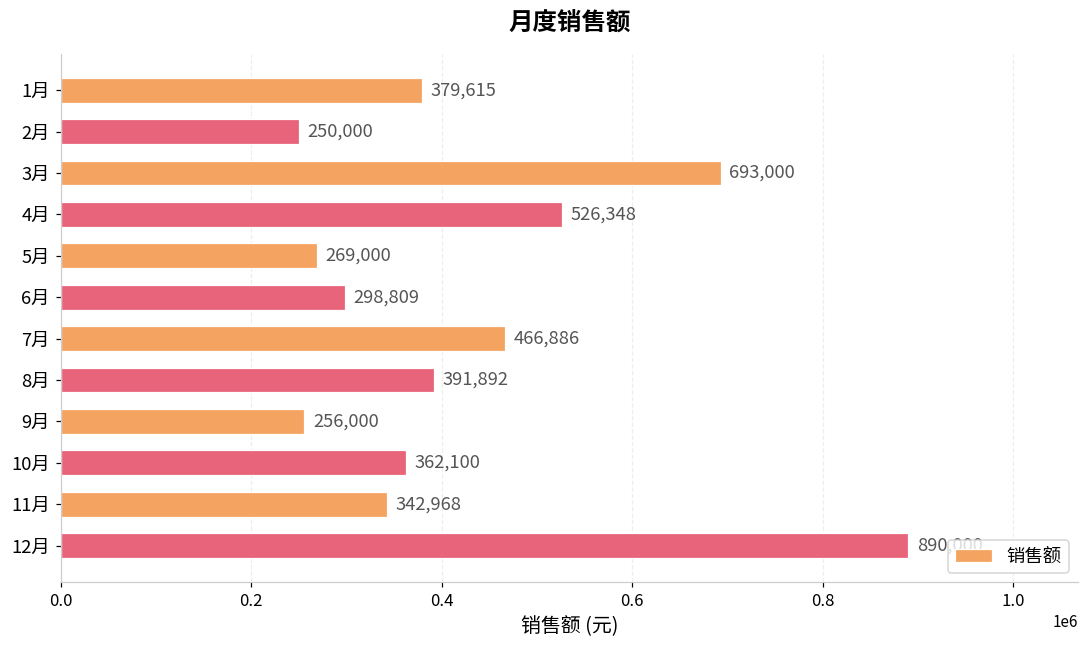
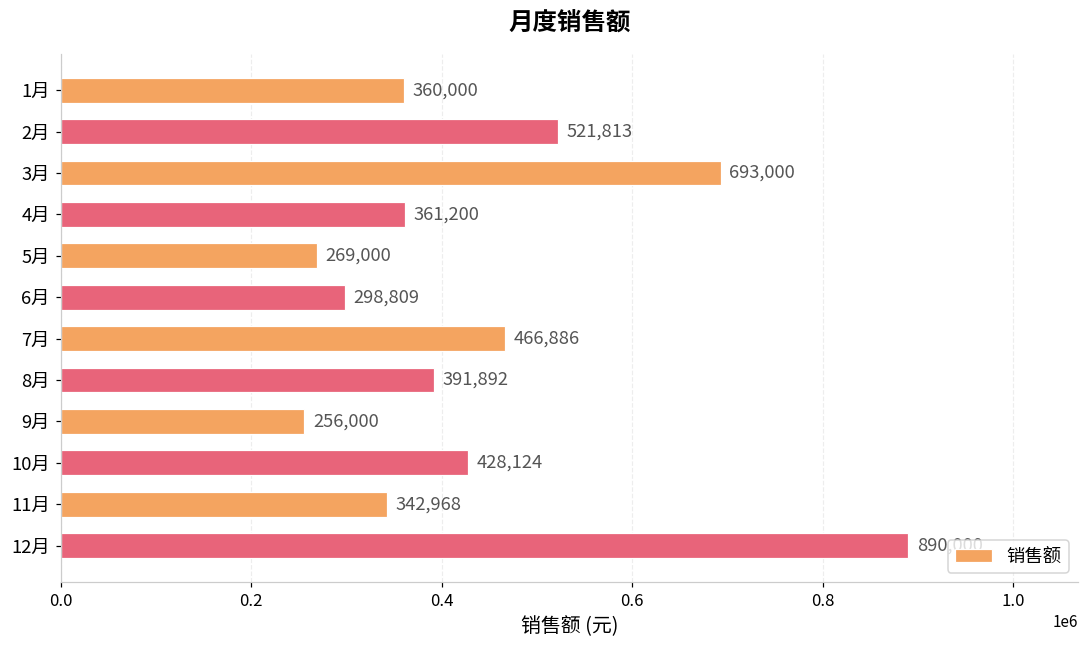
1月: 379,615 -> 360,000
2月: 250,000 -> 521,813
4月: 526,348 -> 361,200
10月: 362,100 -> 428,124
